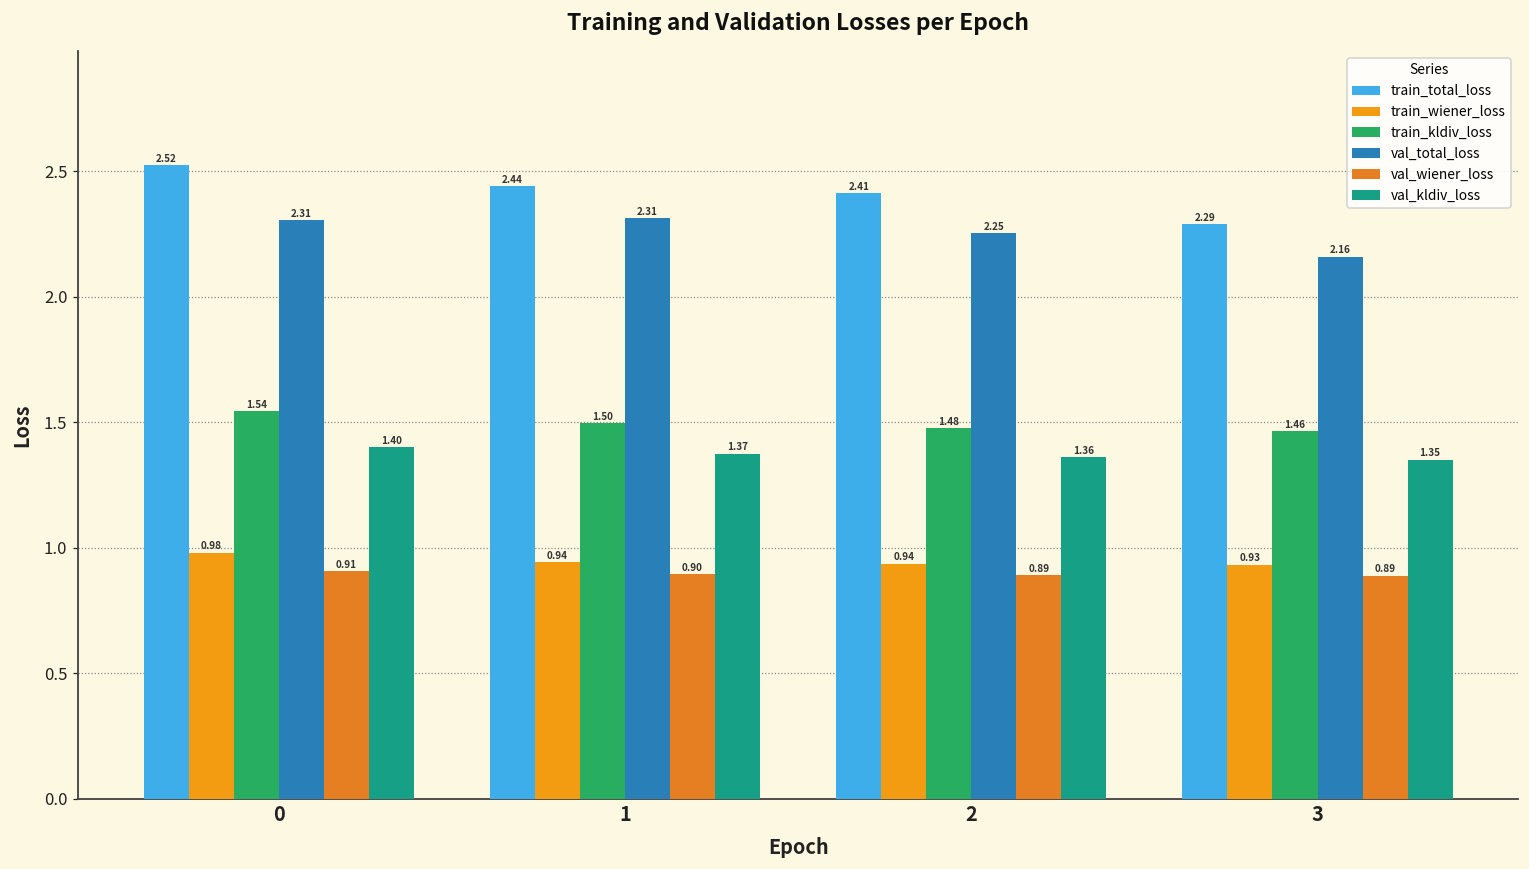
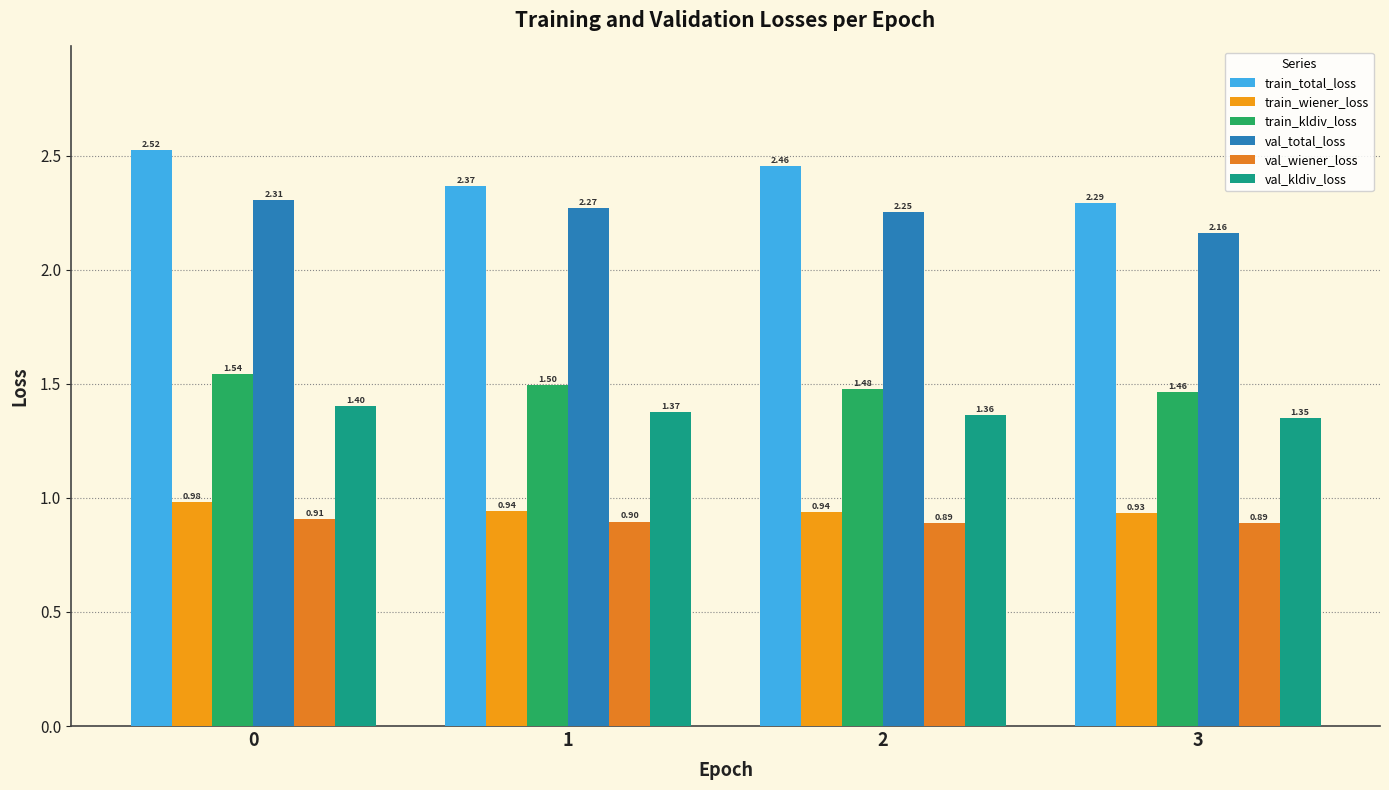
train_total_loss, 1: 2.44 -> 2.37
val_total_loss, 1: 2.31 -> 2.27
train_total_loss, 2: 2.41 -> 2.46
